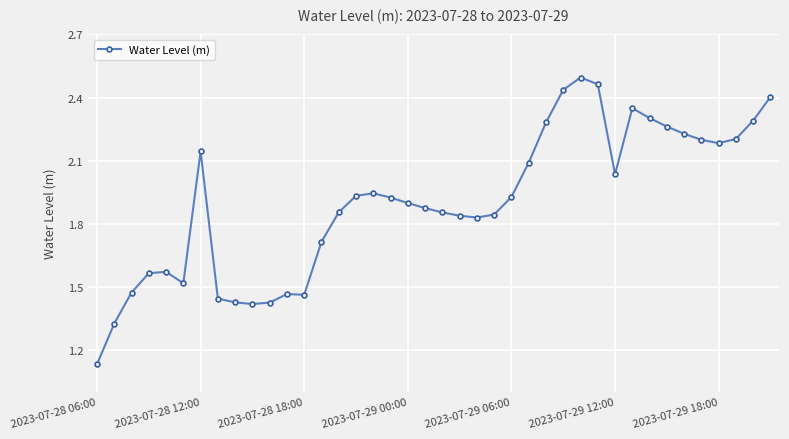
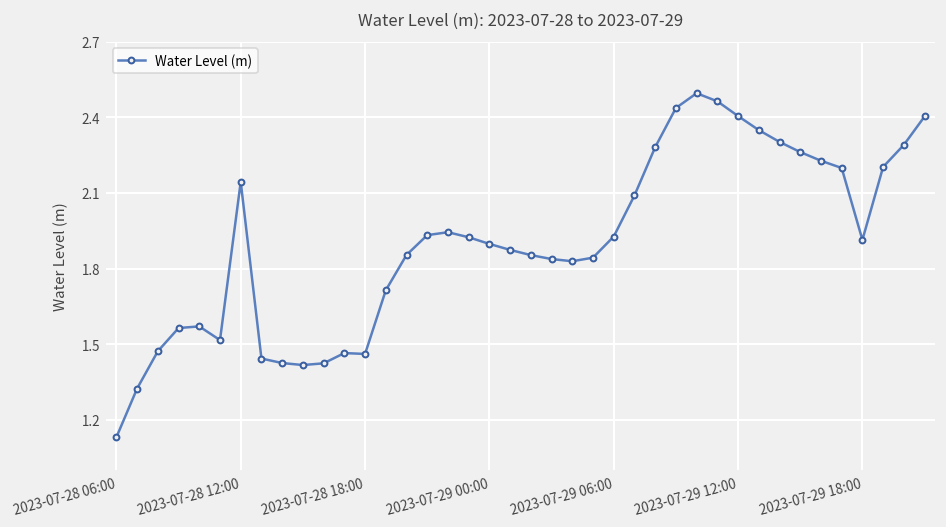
2023-07-29 12:00: 2.04 -> 2.40
2023-07-29 18:00: 2.18 -> 1.91
